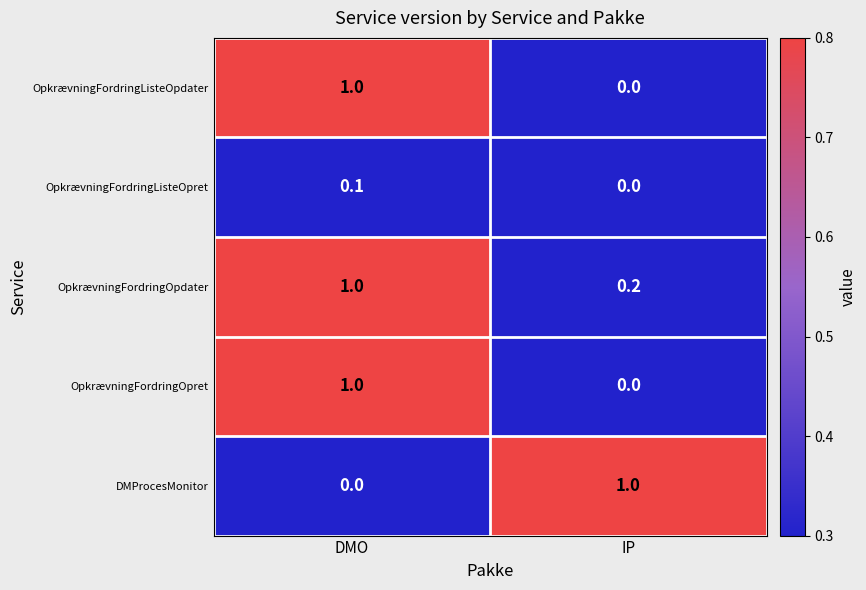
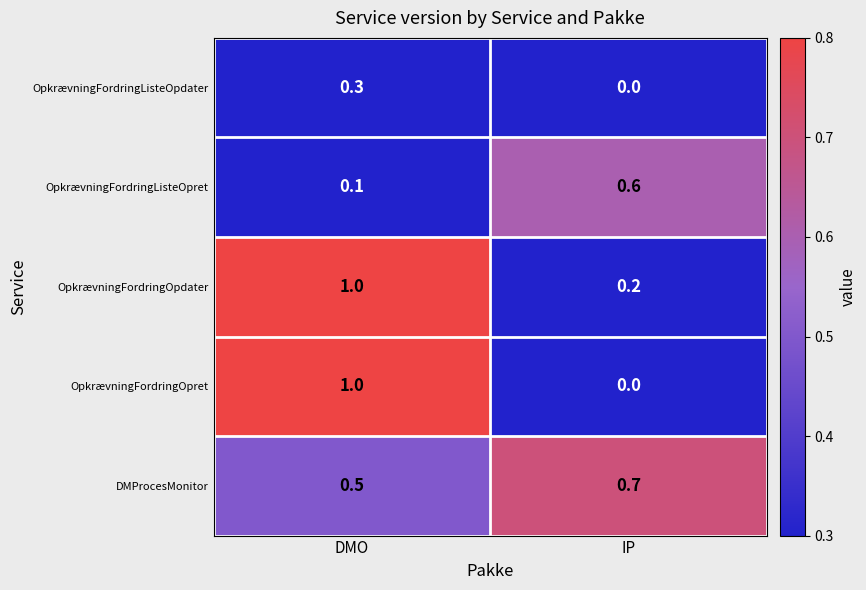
OpkrævningFordringListeOpdater, DMO: 1.0 -> 0.3
OpkrævningFordringListeOpret, IP: 0.0 -> 0.6
DMProcesMonitor, DMO: 0.0 -> 0.5
DMProcesMonitor, IP: 1.0 -> 0.7
